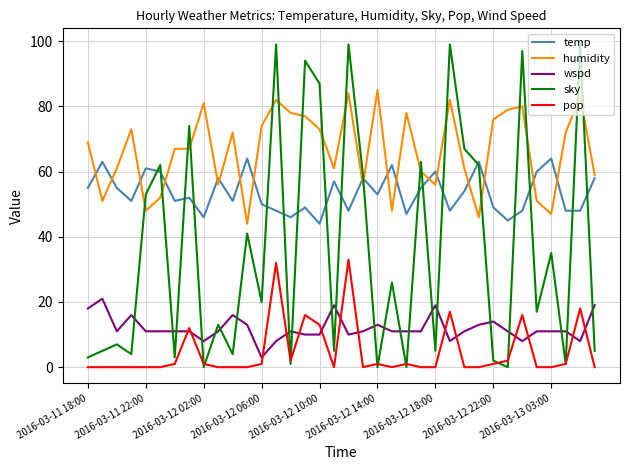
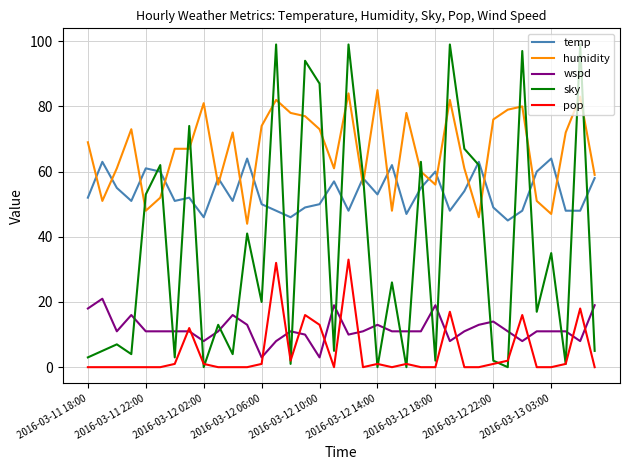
temp, 2016-03-11 18:00: 55 -> 52
temp, 2016-03-12 10:00: 44 -> 50
wspd, 2016-03-12 10:00: 10 -> 3
sky, 2016-03-12 18:00: 5 -> 2
